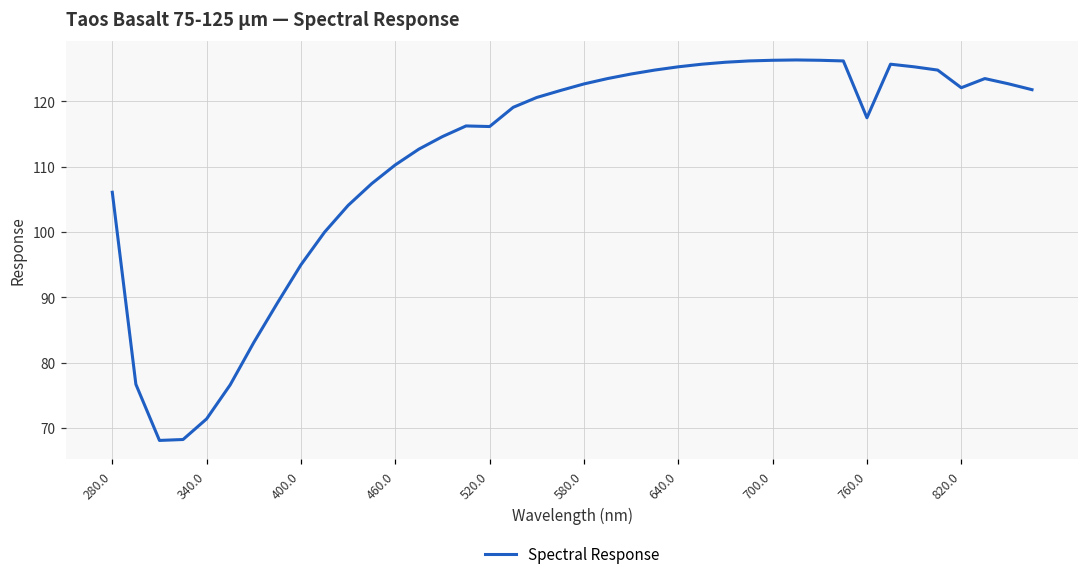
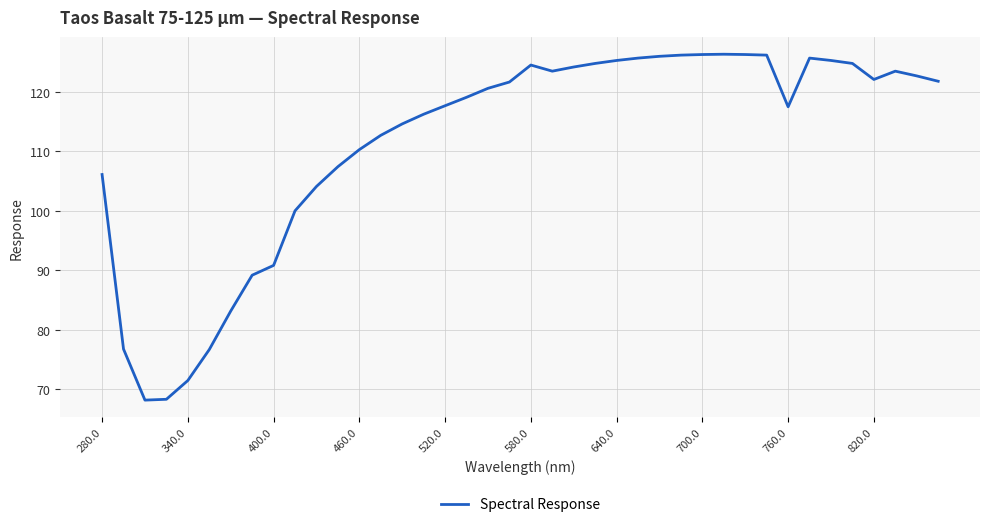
400.0: 95 -> 91
520.0: 116 -> 118
580.0: 123 -> 125
